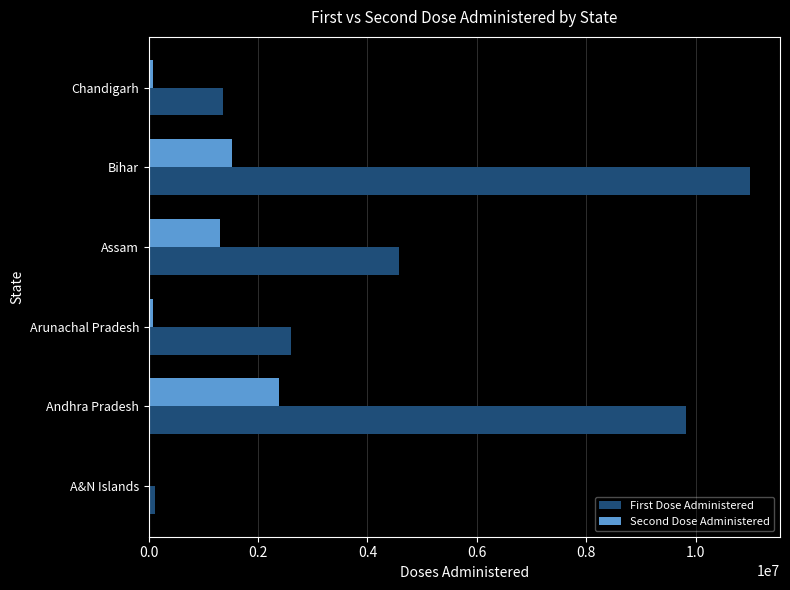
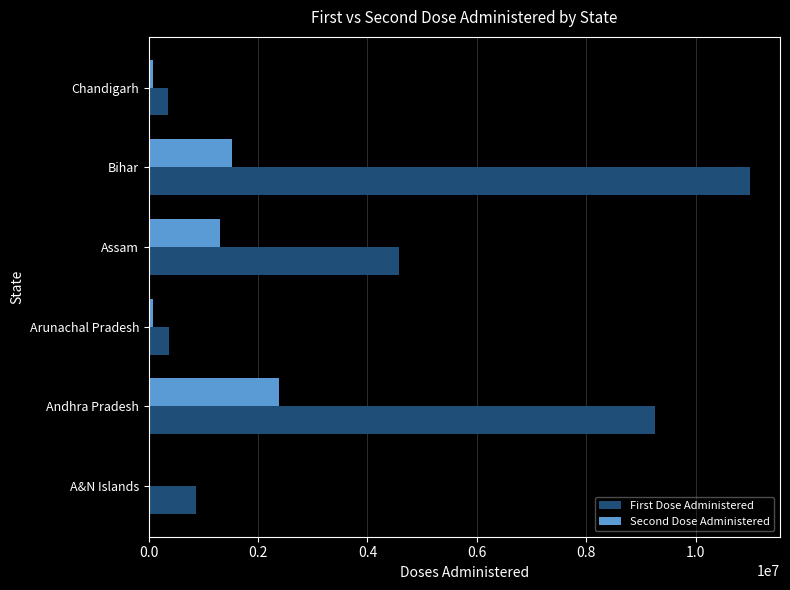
First Dose Administered, Chandigarh: 1400000 -> 400000
First Dose Administered, Arunachal Pradesh: 2600000 -> 400000
First Dose Administered, Andhra Pradesh: 9800000 -> 9300000
First Dose Administered, A&N Islands: 100000 -> 900000
